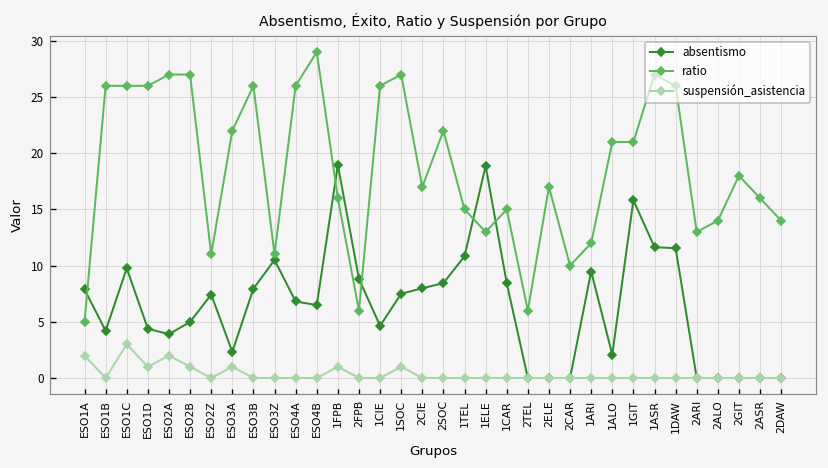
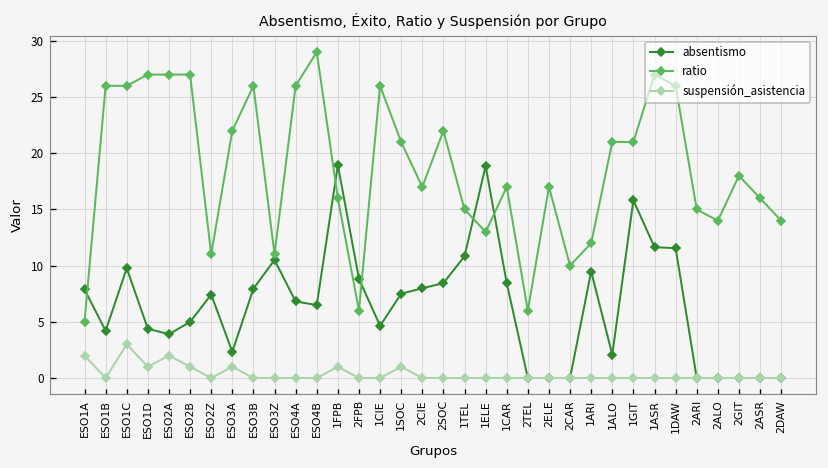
ratio, ESO1D: 26 -> 27
ratio, 1SOC: 27 -> 21
ratio, 1CAR: 15 -> 17
ratio, 2ARI: 13 -> 15
